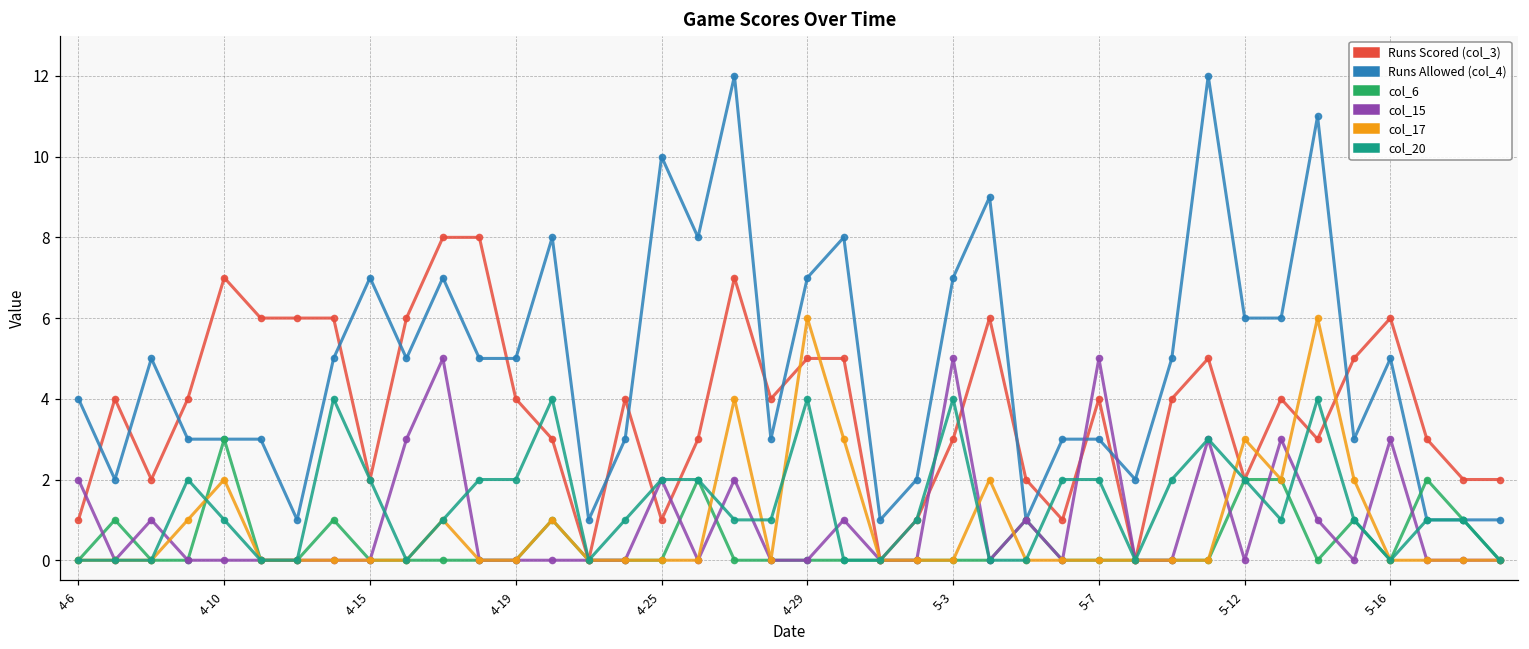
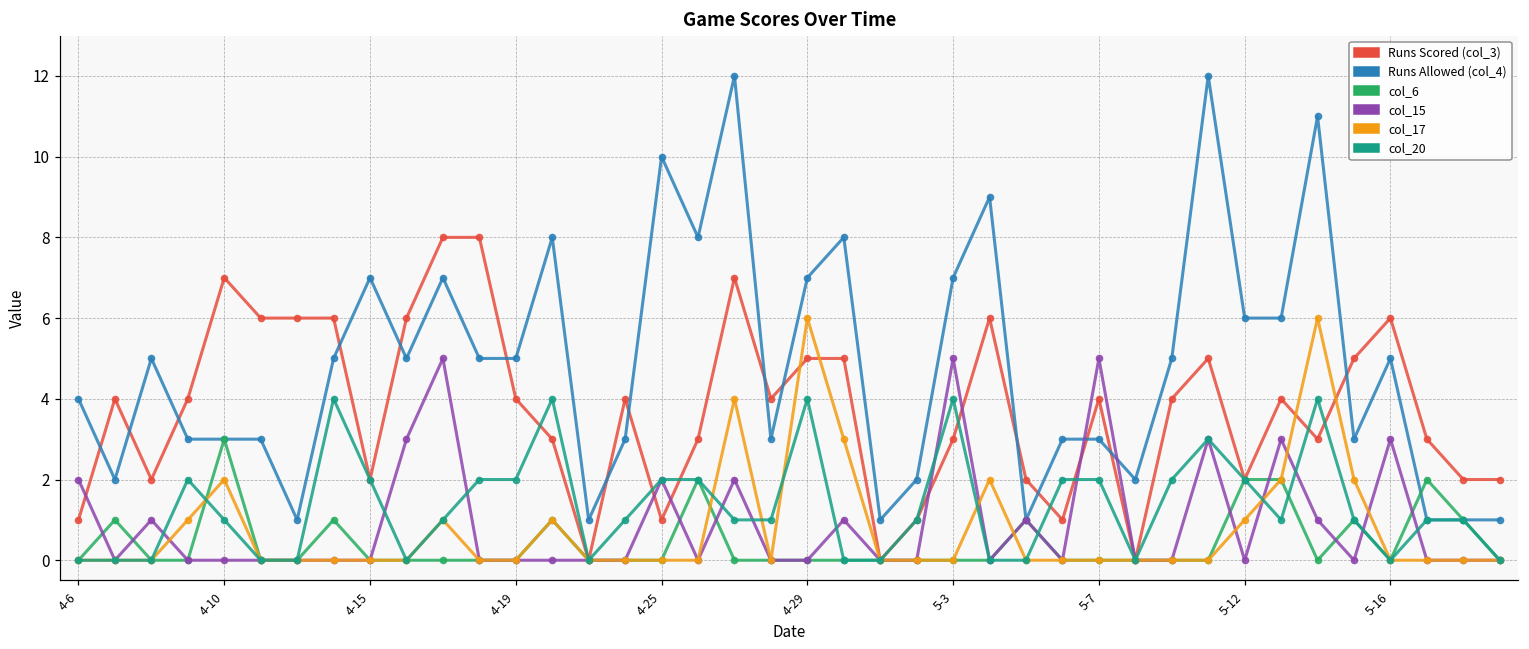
col_17, 5-12: 3 -> 1
